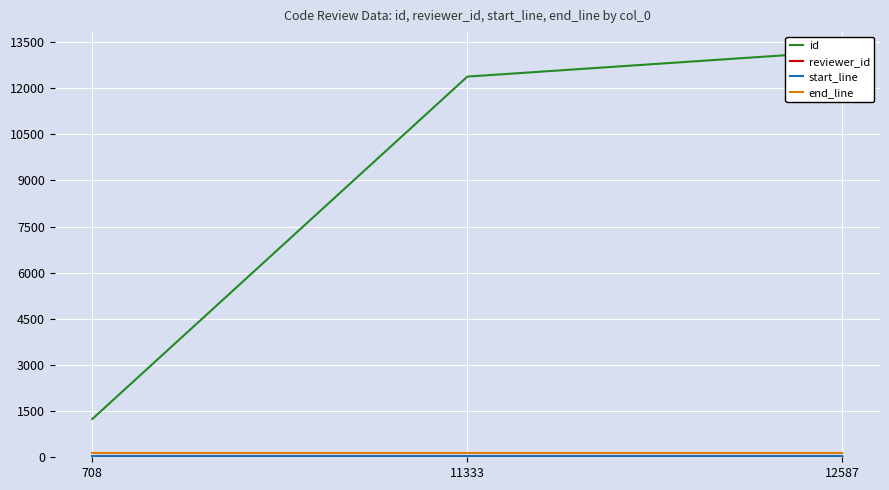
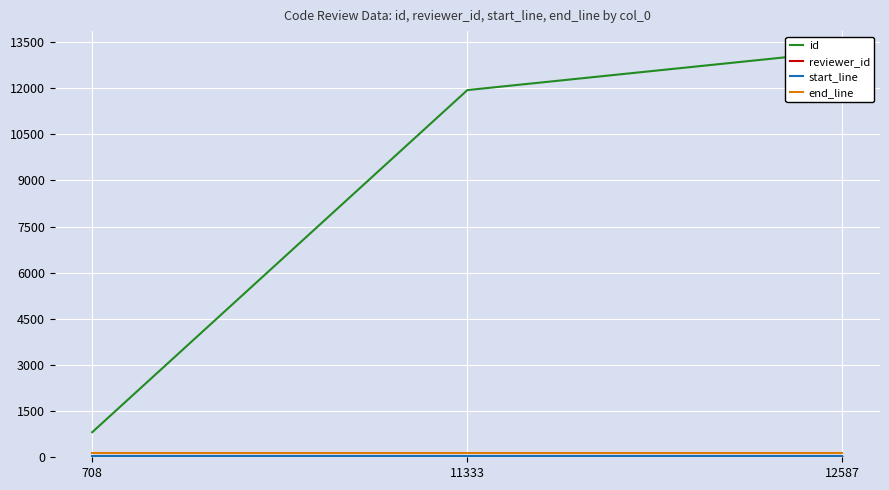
id, 708: 1200 -> 800
id, 11333: 12400 -> 11900
